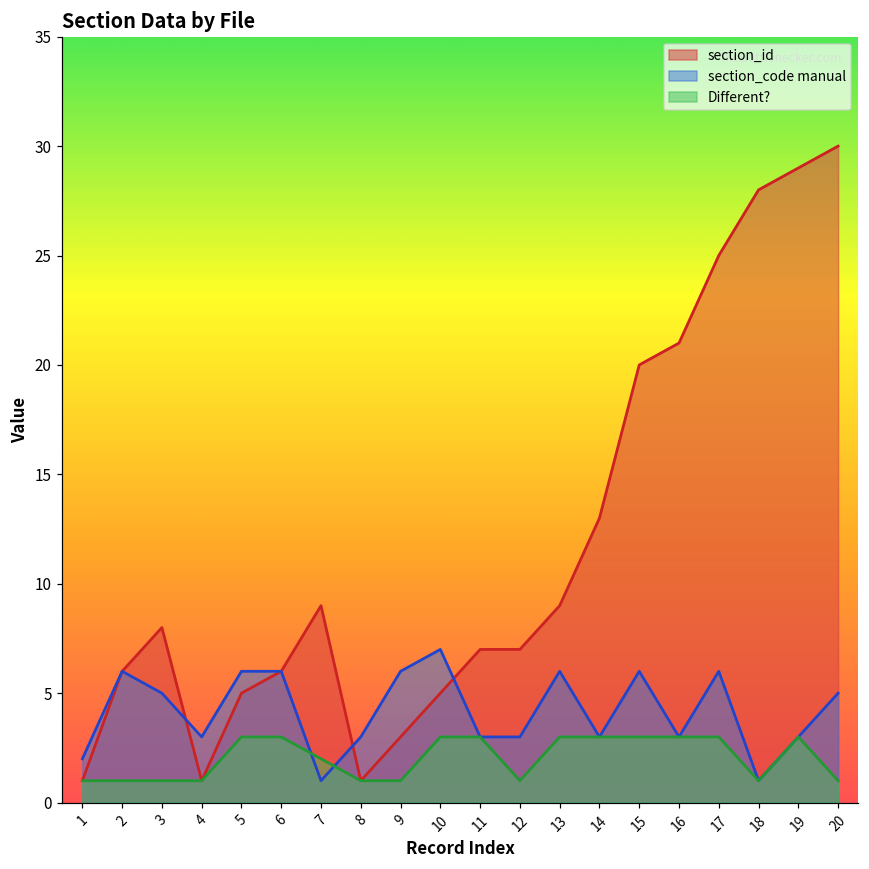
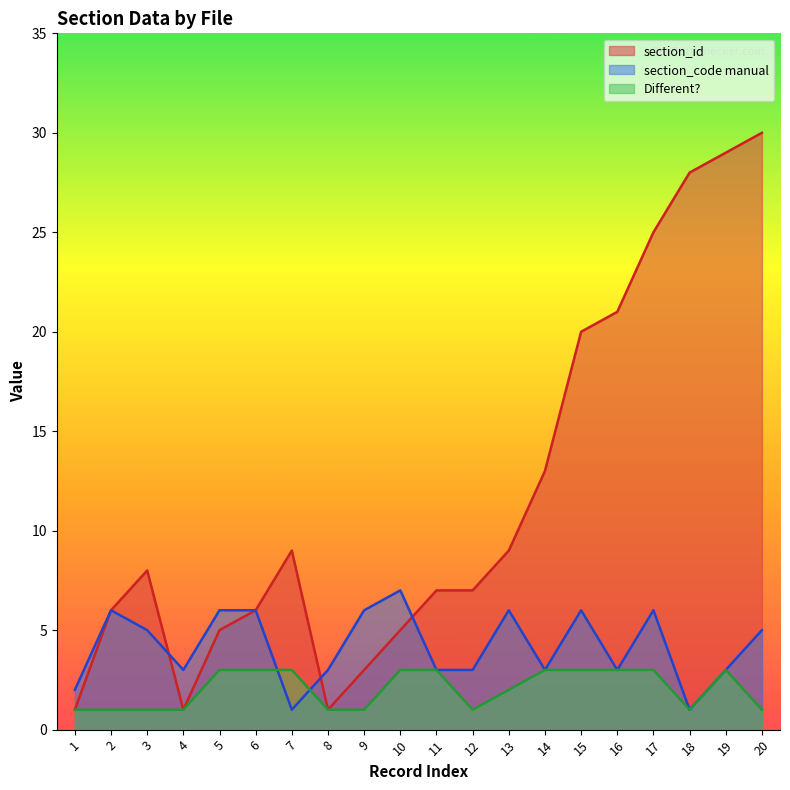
Different?, 7: 2 -> 3
Different?, 13: 3 -> 2
